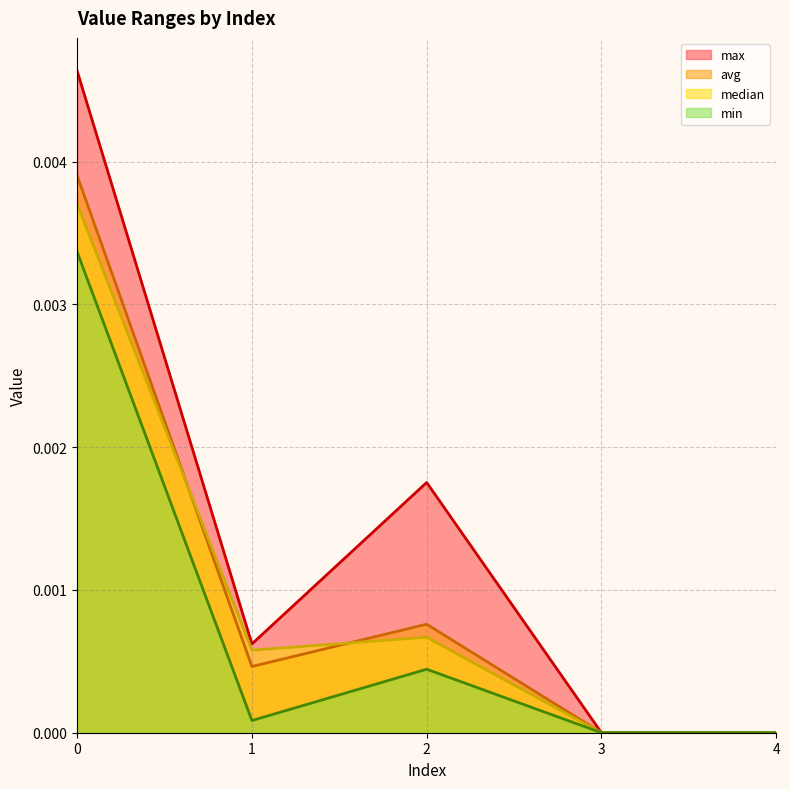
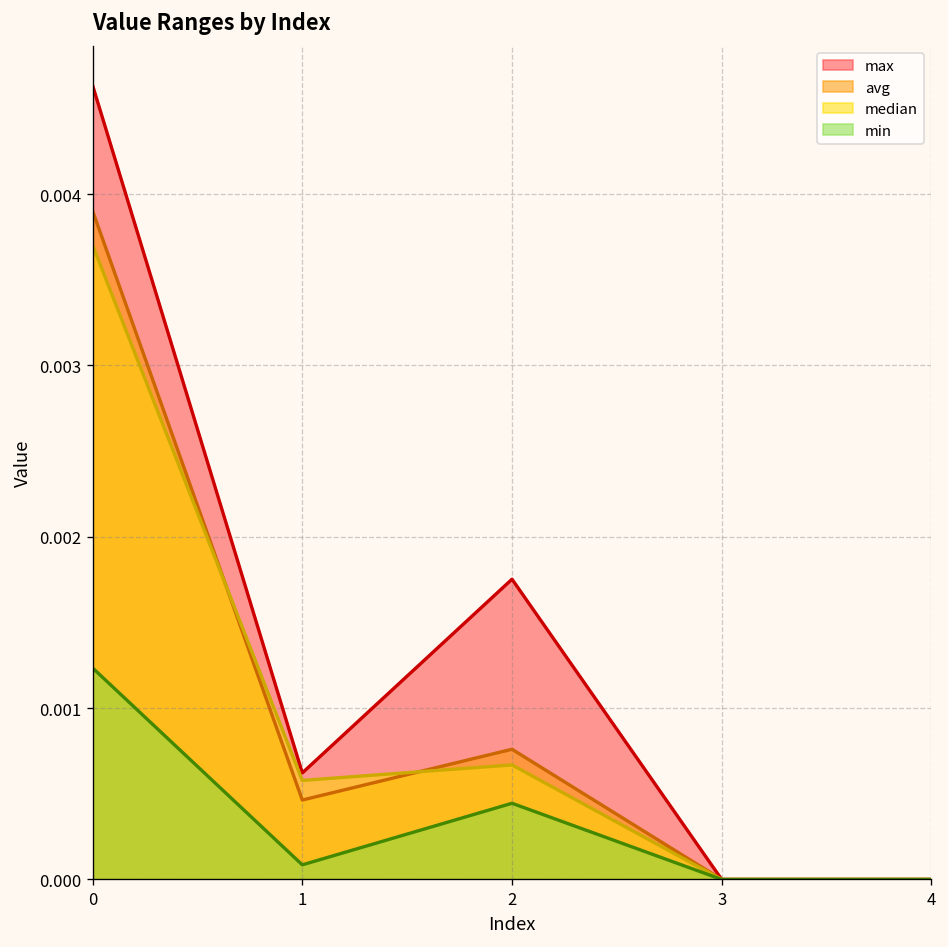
min, 0: 0.00337 -> 0.00123
